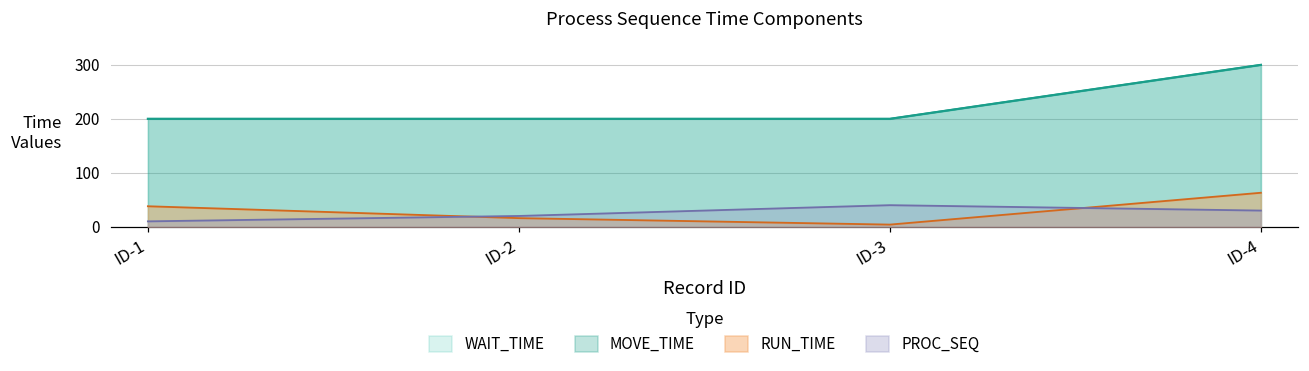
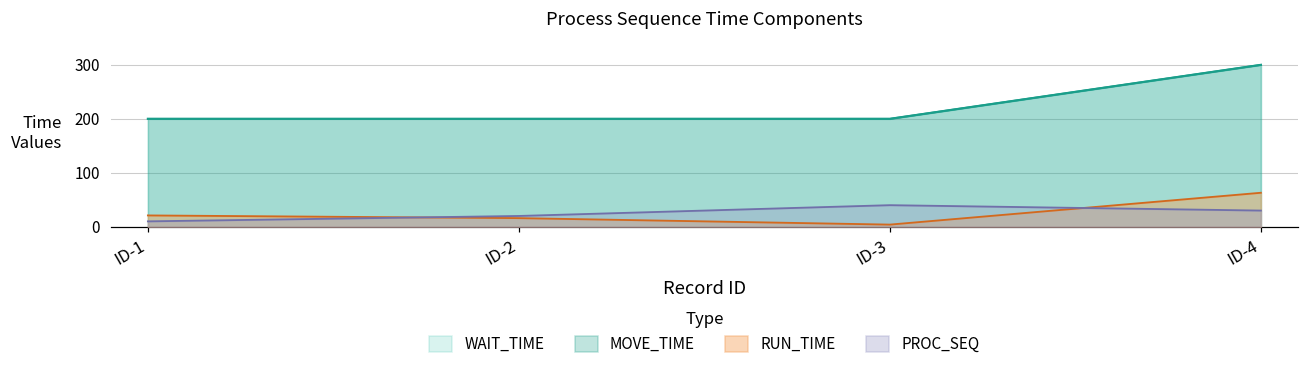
RUN_TIME, ID-1: 40 -> 20
